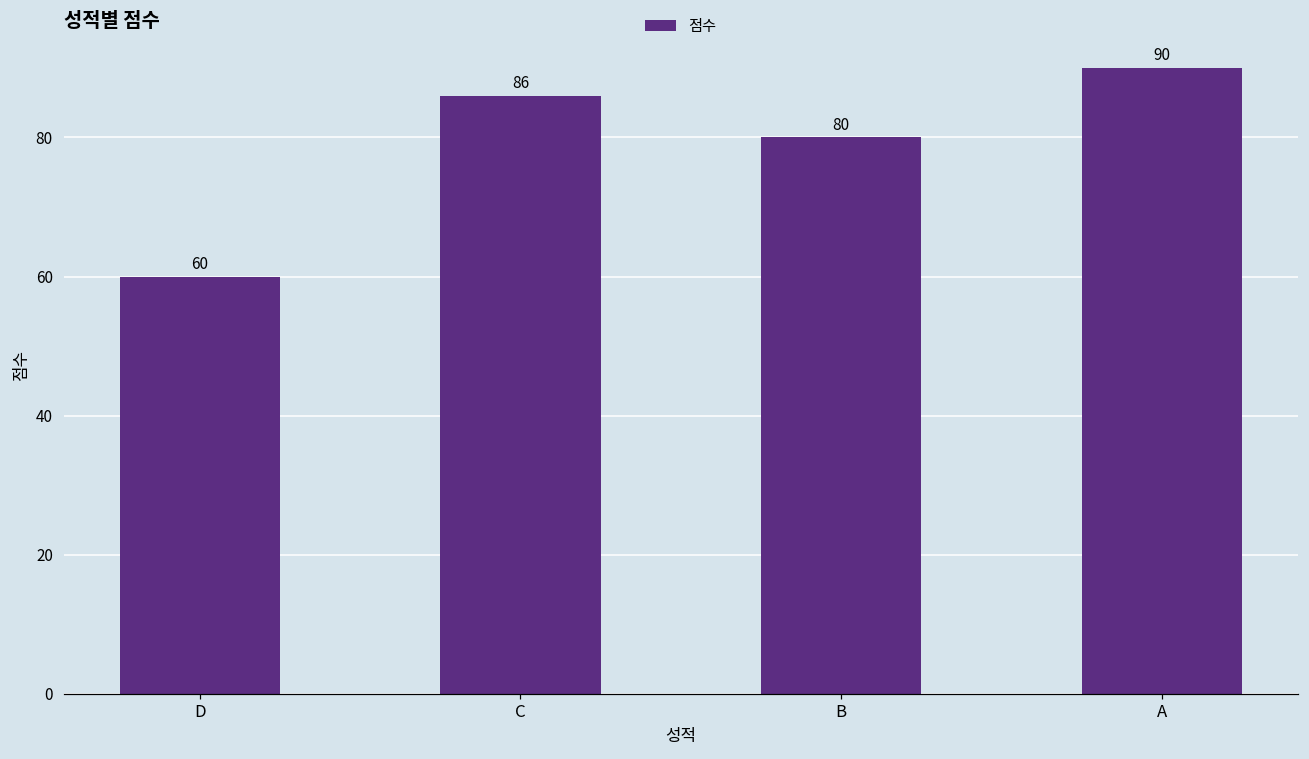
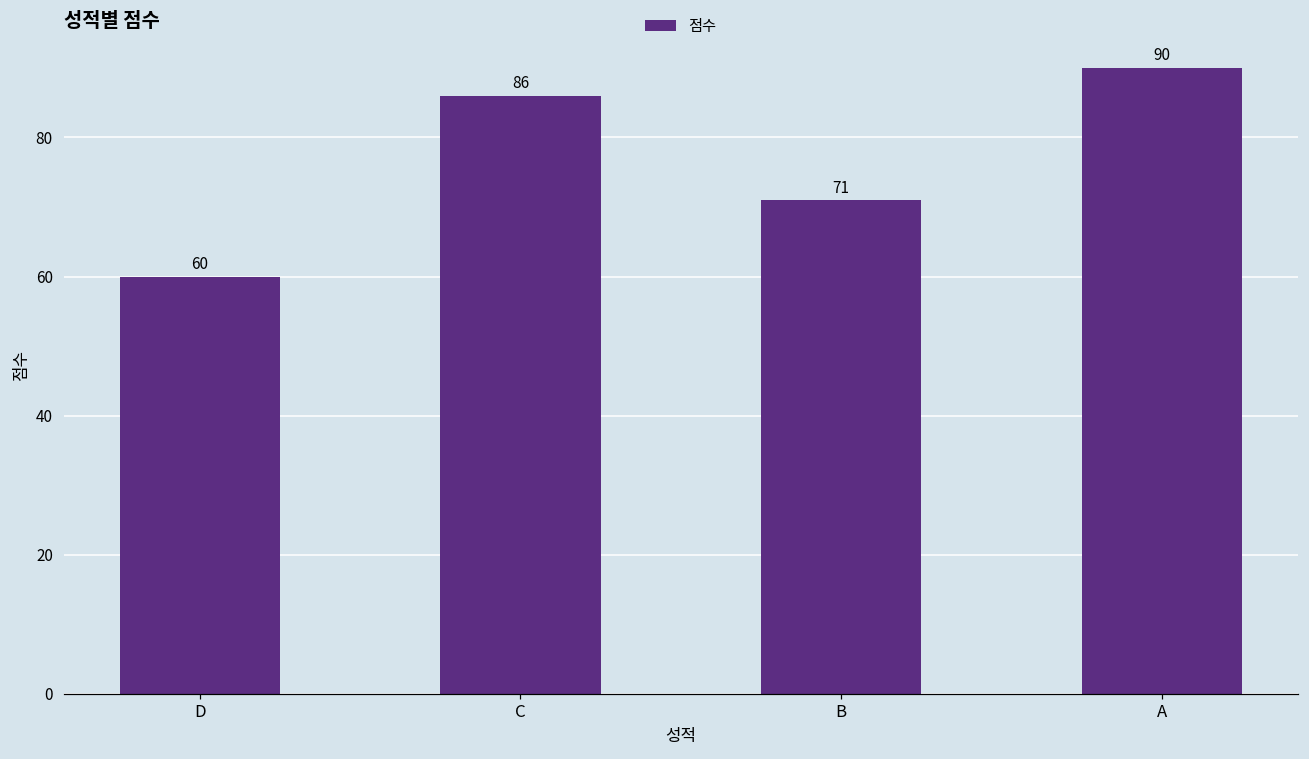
B: 80 -> 71
